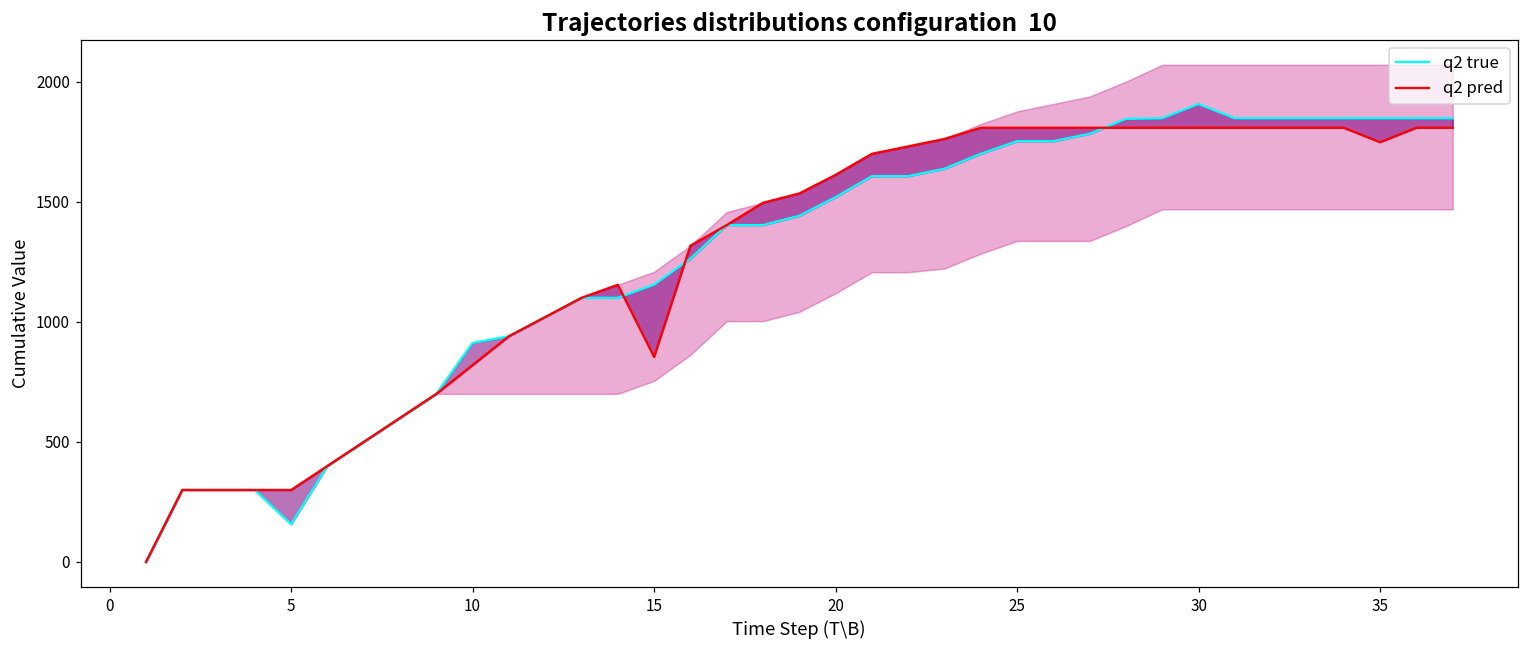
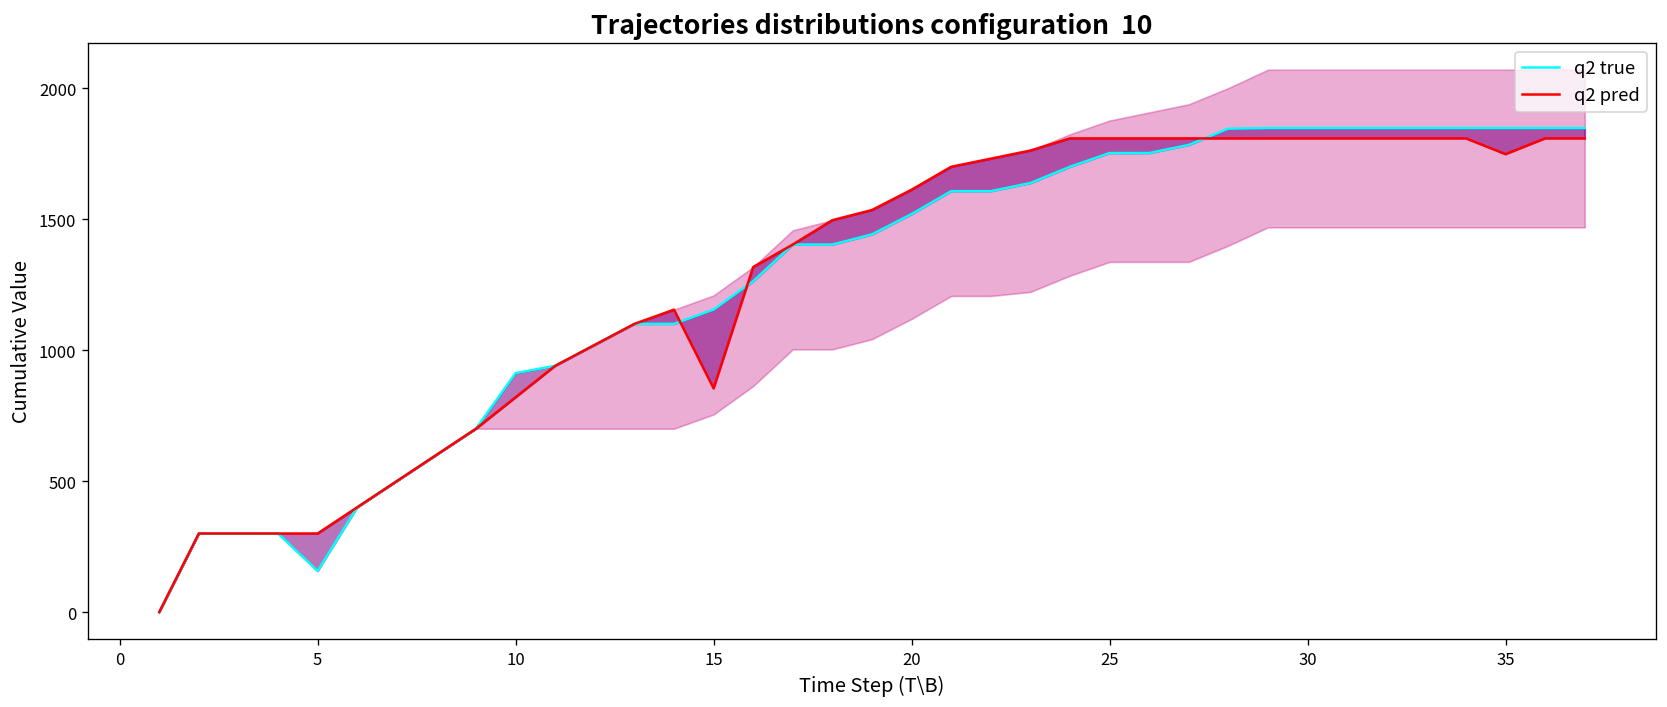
q2 true, 30: 1910 -> 1850
